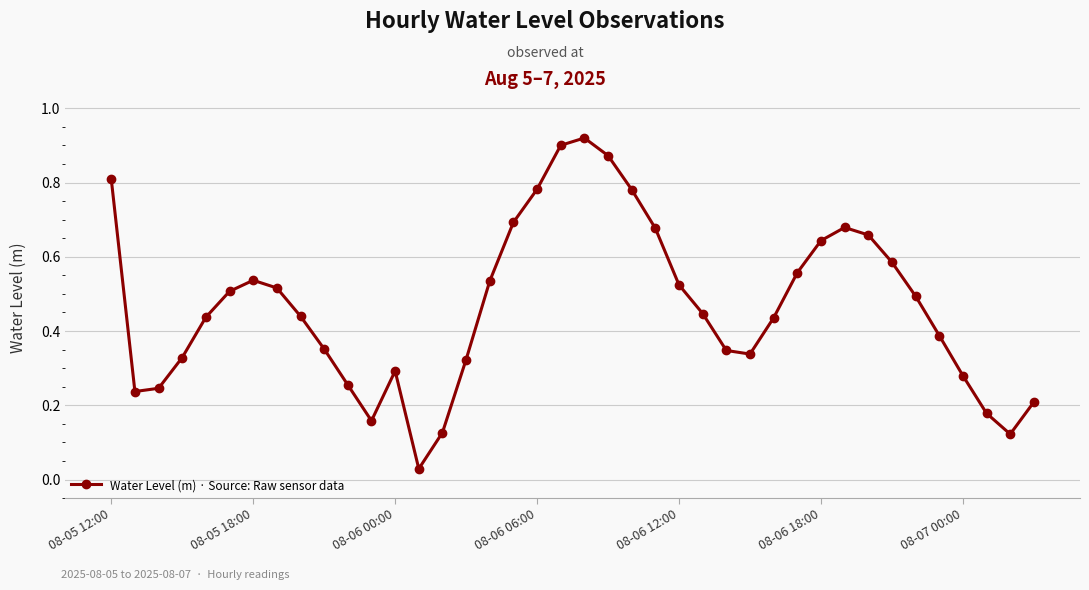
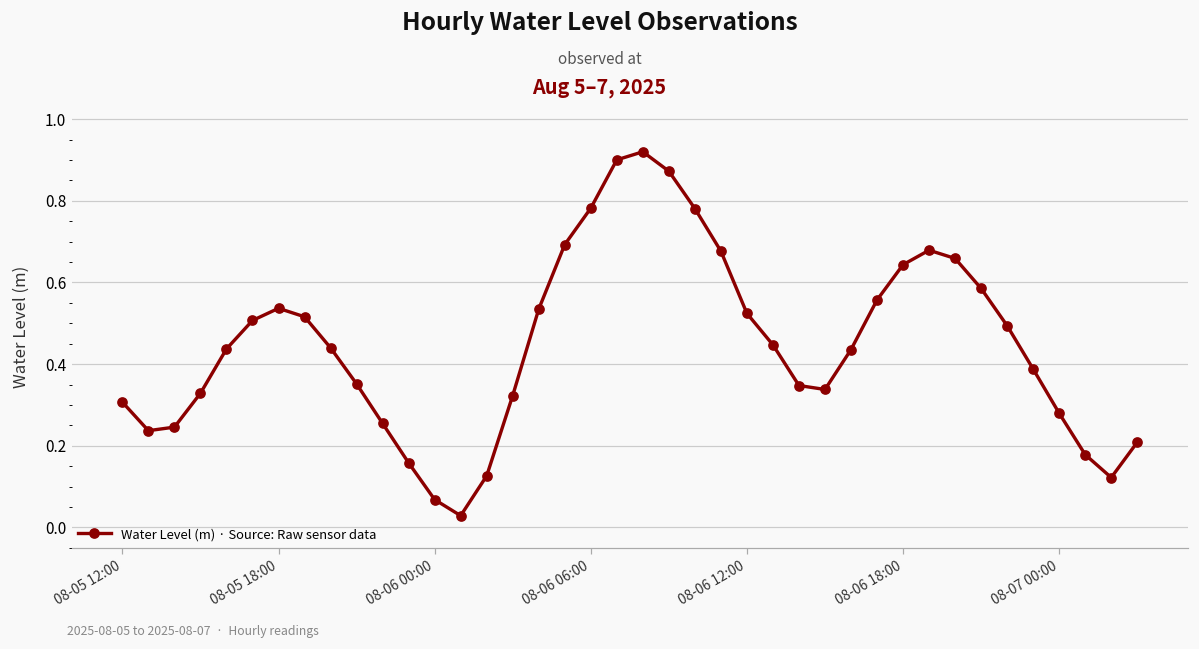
08-05 12:00: 0.81 -> 0.31
08-06 00:00: 0.29 -> 0.07
